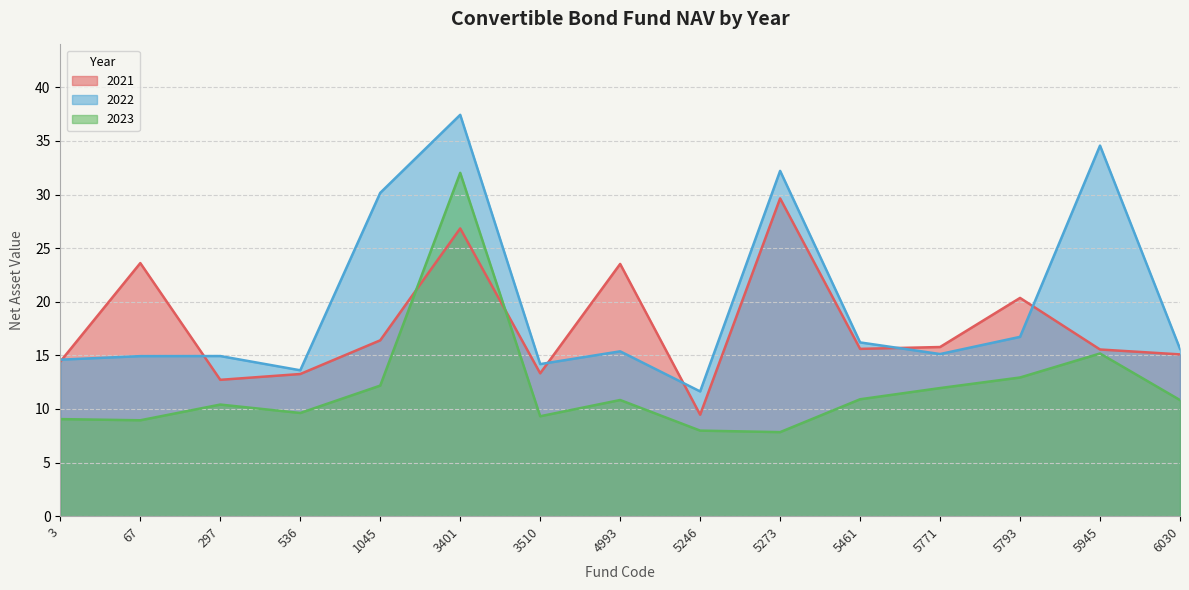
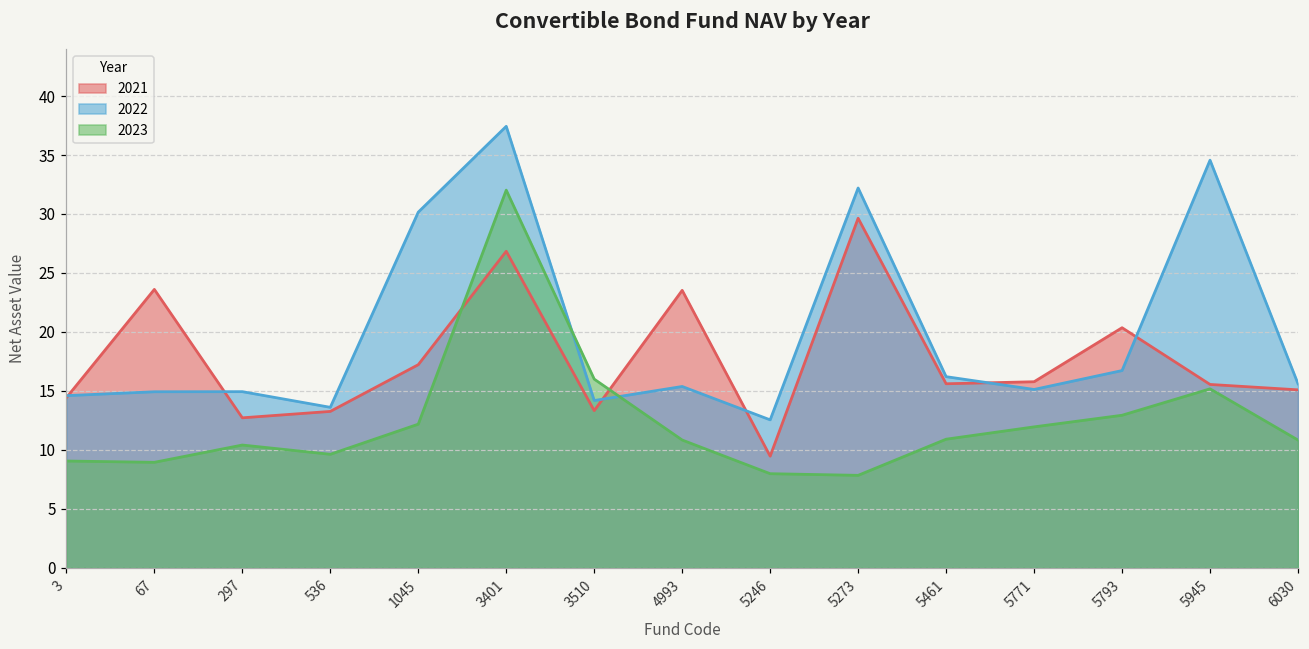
2021, 1045: 16.4 -> 17.2
2023, 3510: 9.3 -> 16.0
2022, 5246: 11.6 -> 12.5
